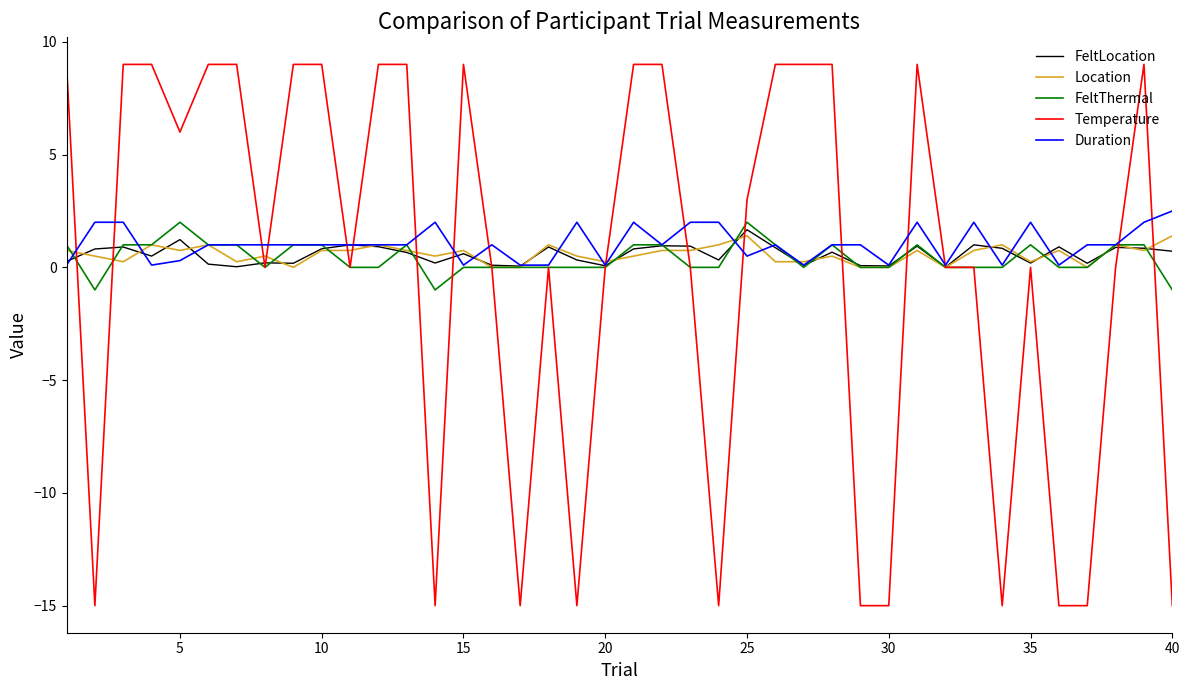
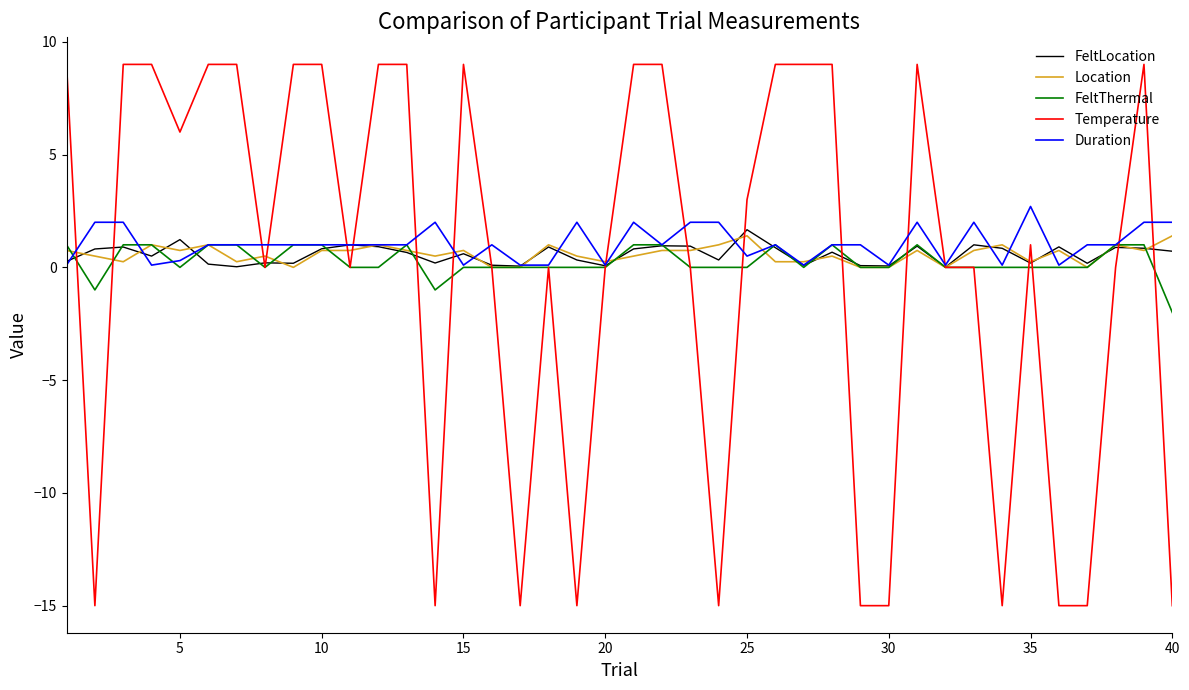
FeltThermal, 5: 2 -> 0
FeltThermal, 25: 2 -> 0
FeltThermal, 35: 1 -> 0
Temperature, 35: 0 -> 1
Duration, 35: 2.0 -> 2.7
FeltThermal, 40: -1 -> -2
Duration, 40: 2.5 -> 2.0
